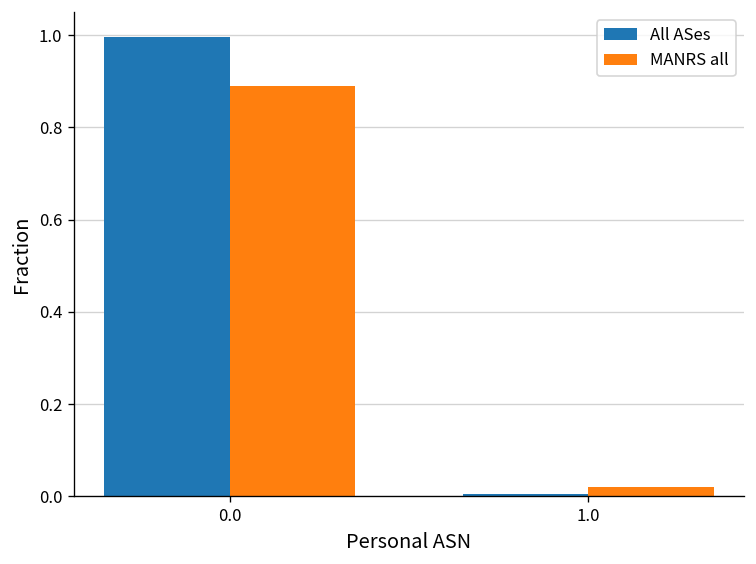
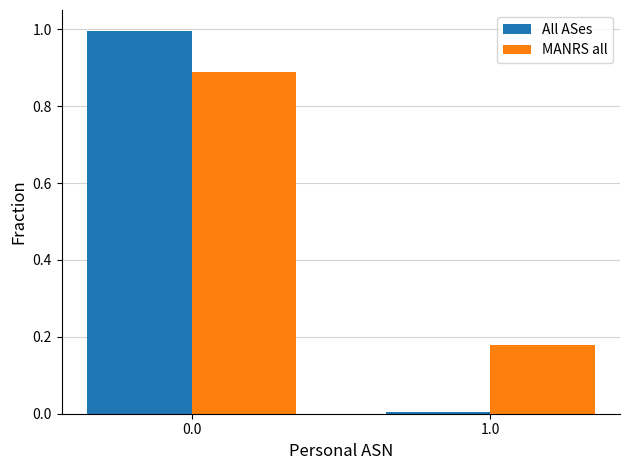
MANRS all, 1.0: 0.02 -> 0.18
